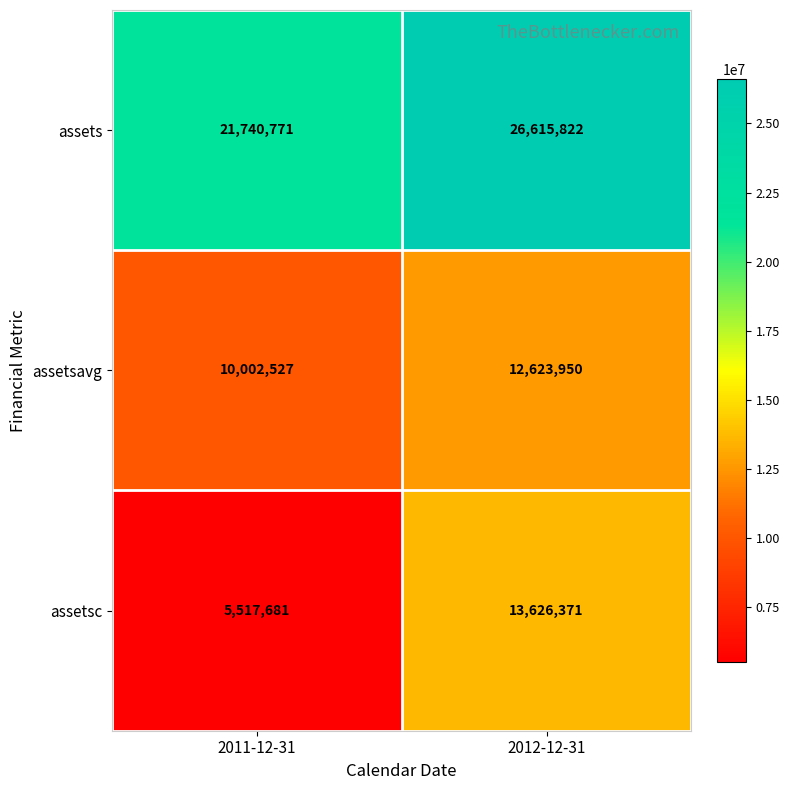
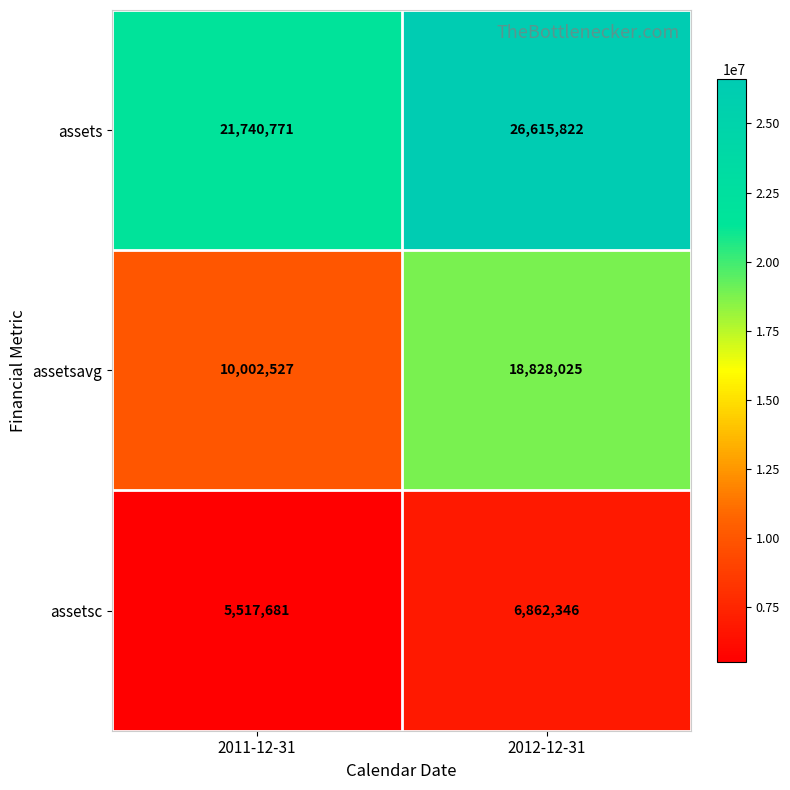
assetsavg, 2012-12-31: 12,623,950 -> 18,828,025
assetsc, 2012-12-31: 13,626,371 -> 6,862,346
